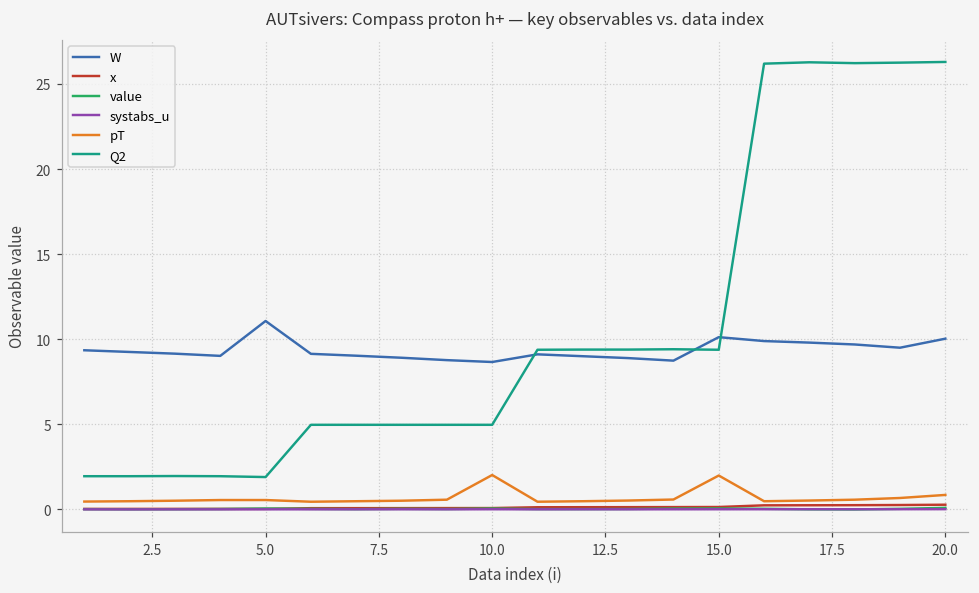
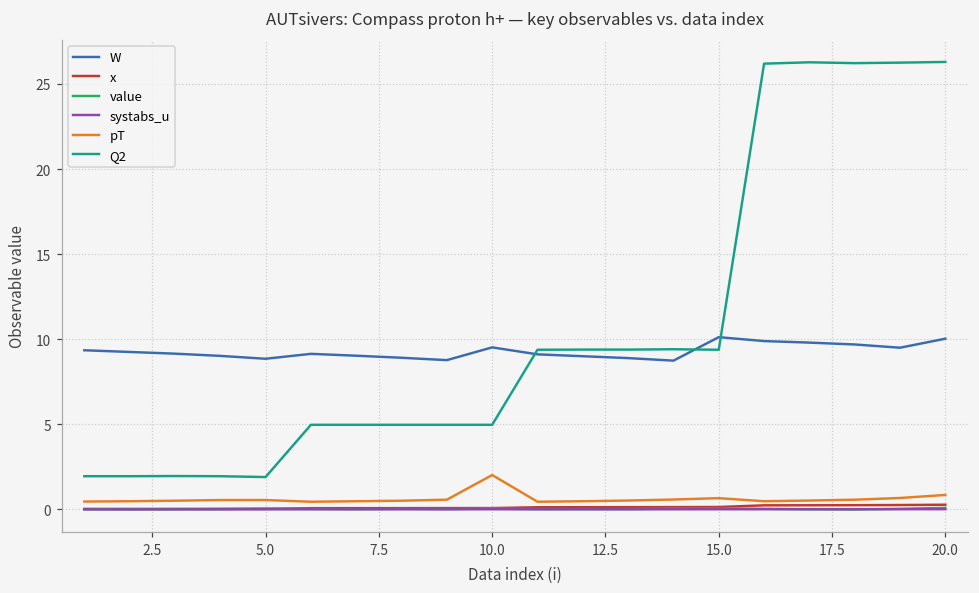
W, 5.0: 11.1 -> 8.9
W, 10.0: 8.7 -> 9.5
pT, 15.0: 2.0 -> 0.7
